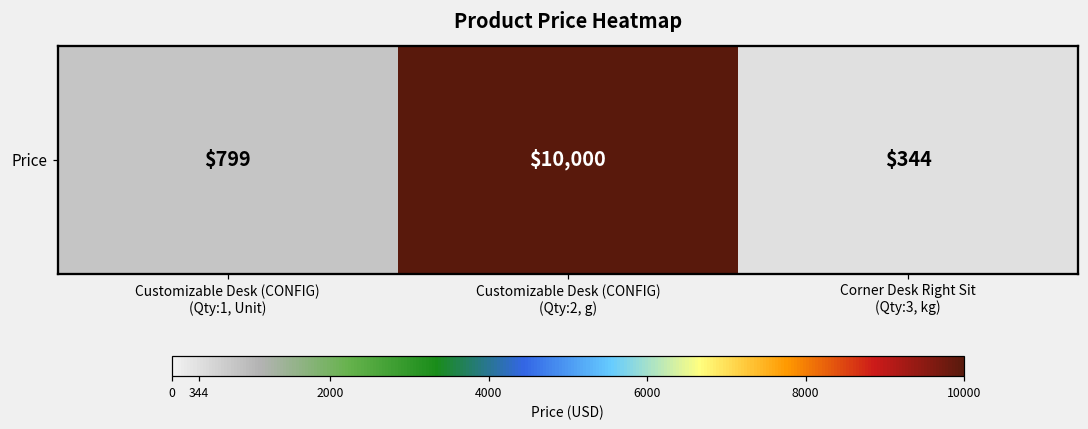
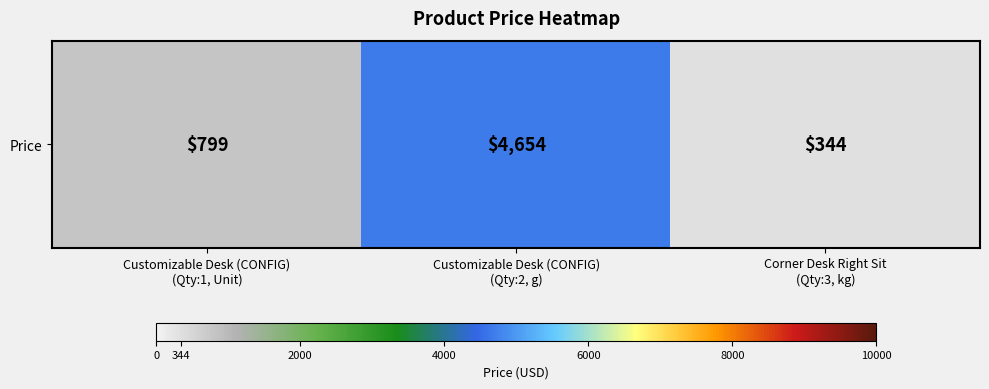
Price, Customizable Desk (CONFIG) (Qty:2, g): $10,000 -> $4,654
